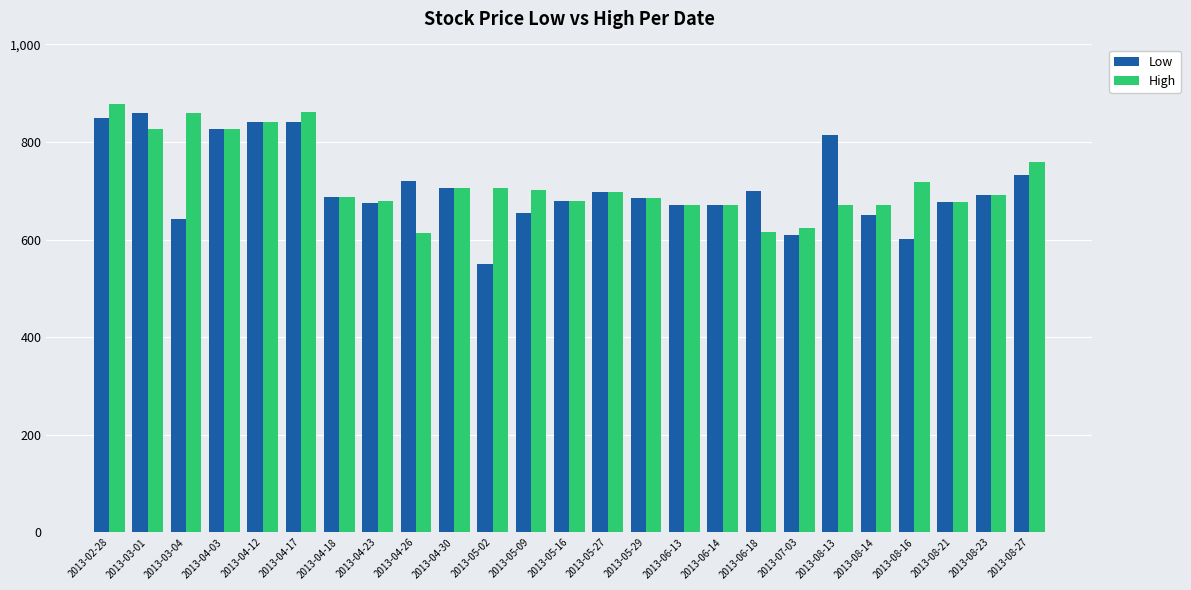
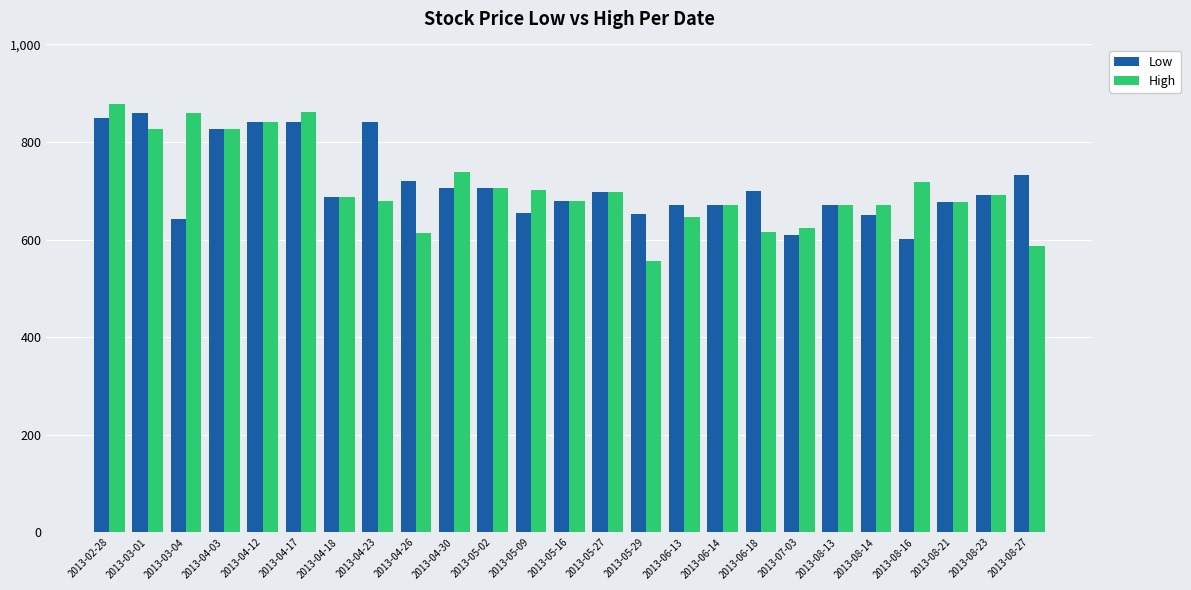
Low, 2013-04-23: 680 -> 840
High, 2013-04-30: 710 -> 740
Low, 2013-05-02: 550 -> 710
Low, 2013-05-29: 690 -> 650
High, 2013-05-29: 690 -> 560
High, 2013-06-13: 670 -> 650
Low, 2013-08-13: 820 -> 670
High, 2013-08-27: 760 -> 590
